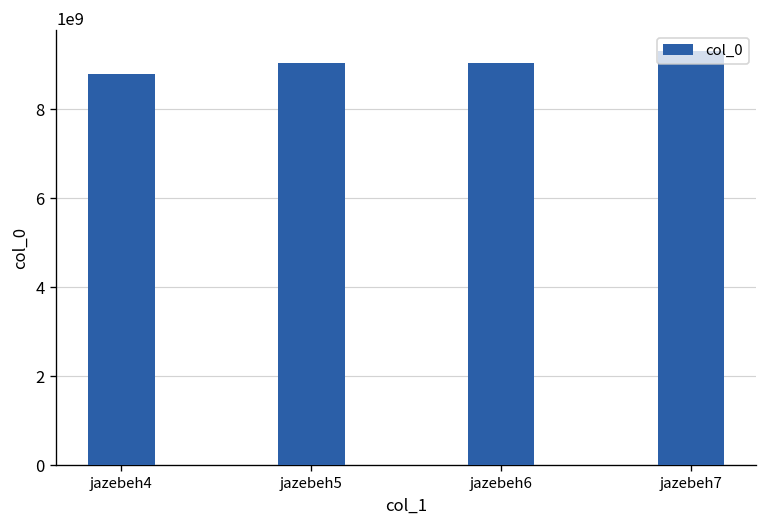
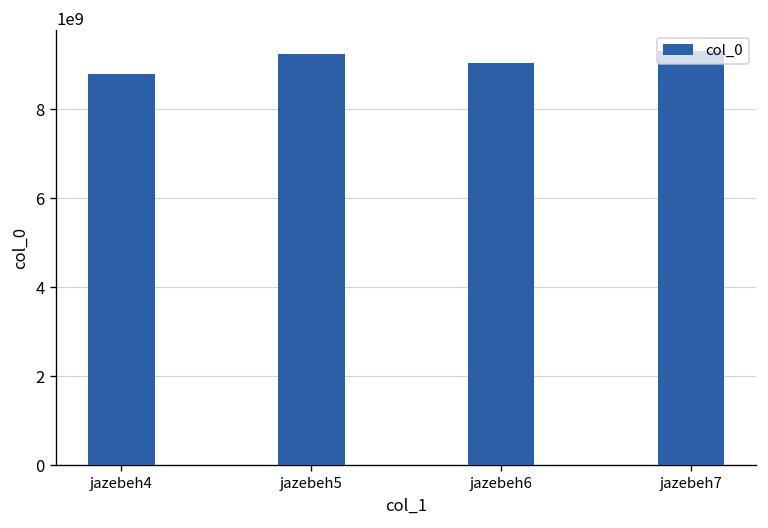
jazebeh5: 9000000000 -> 9300000000
